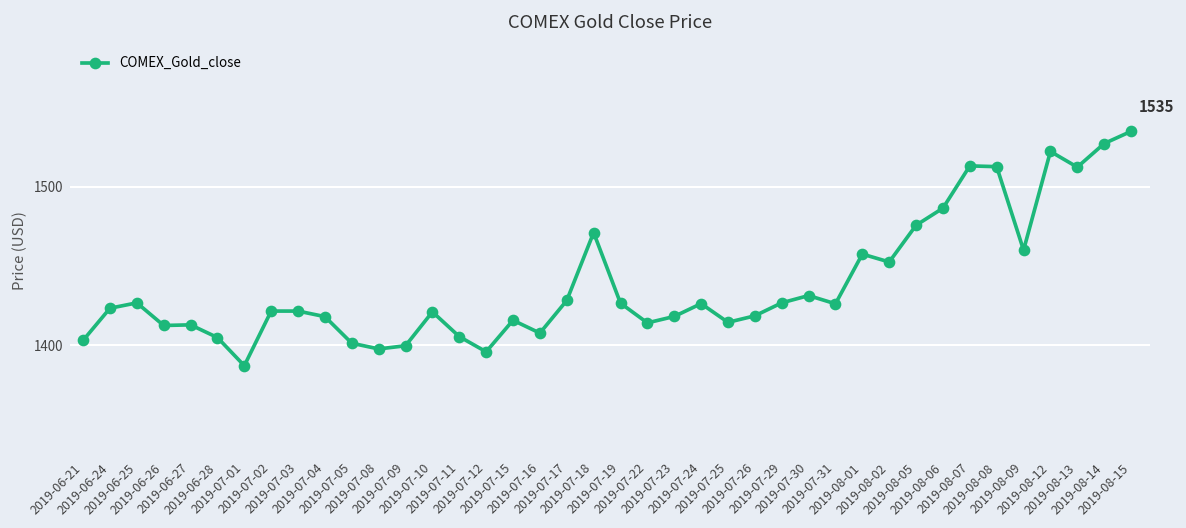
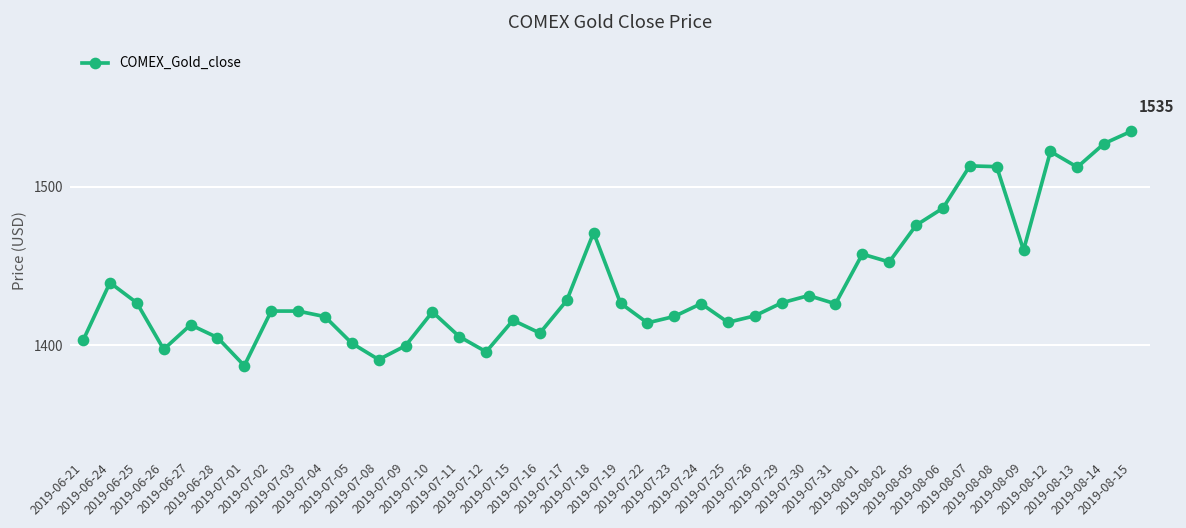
2019-06-24: 1423 -> 1439
2019-06-26: 1412 -> 1397
2019-07-08: 1398 -> 1391
